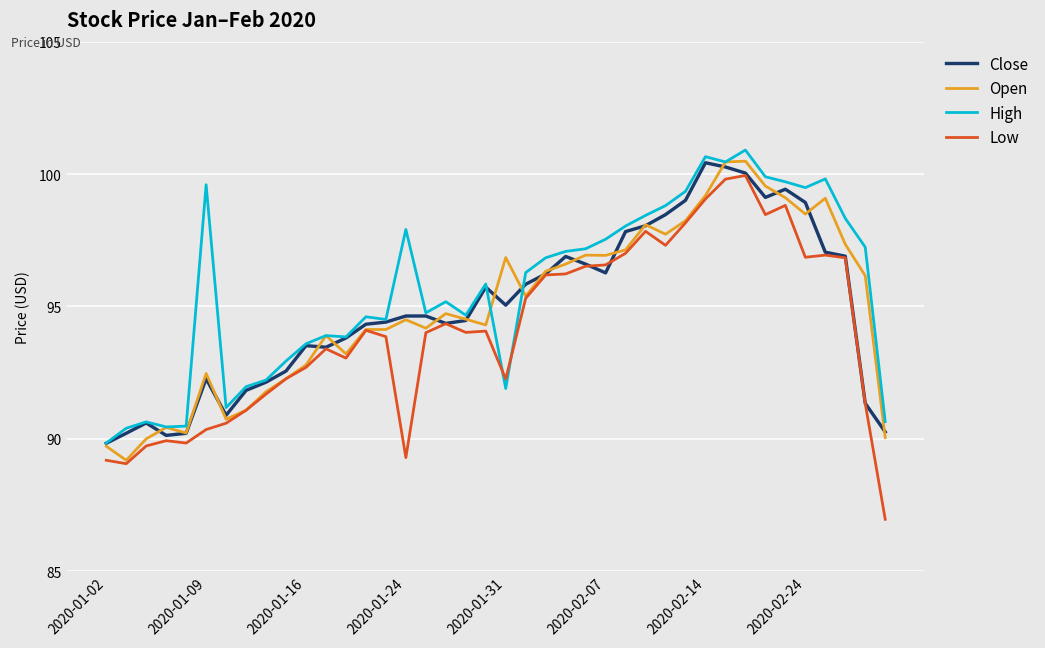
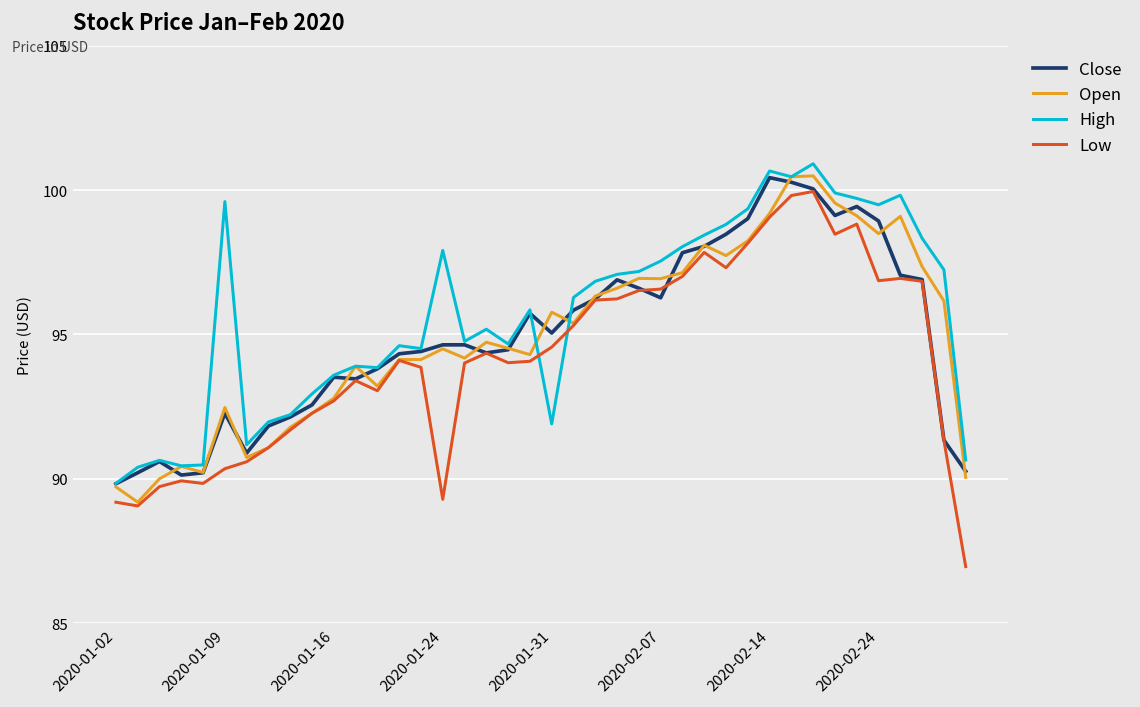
Open, 2020-01-31: 96.9 -> 95.8
Low, 2020-01-31: 92.3 -> 94.6
